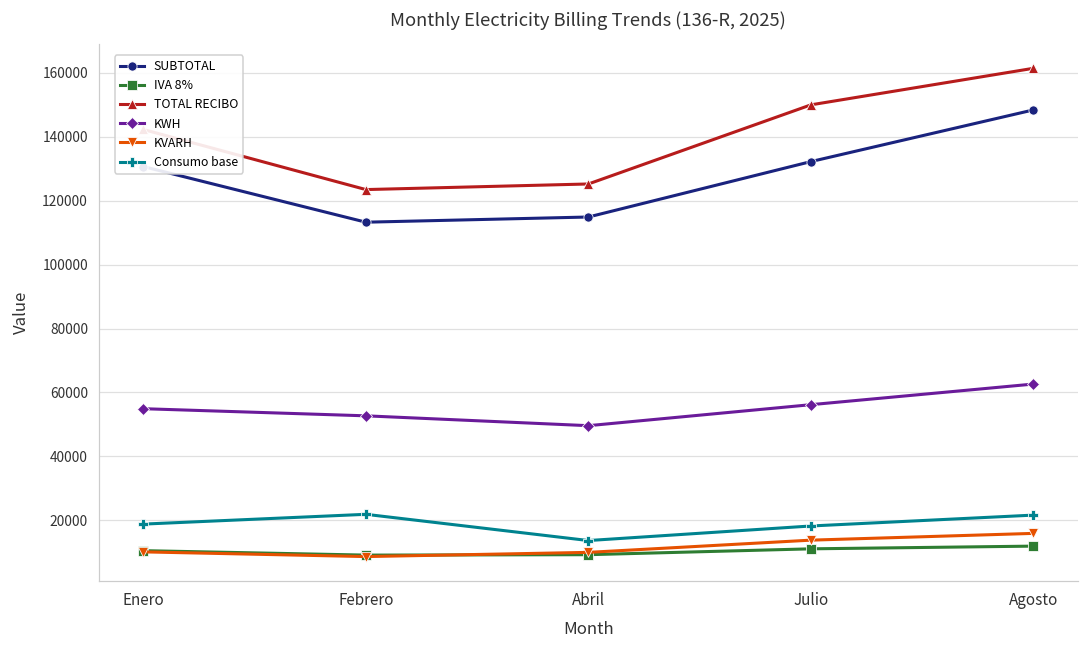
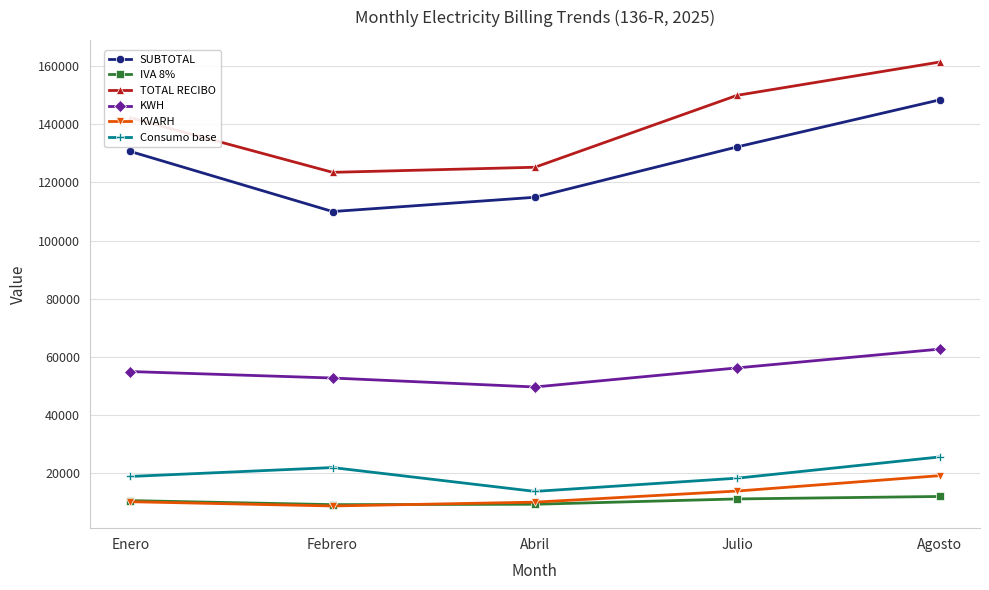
SUBTOTAL, Febrero: 113000 -> 110000
KVARH, Agosto: 16000 -> 19000
Consumo base, Agosto: 22000 -> 25000
